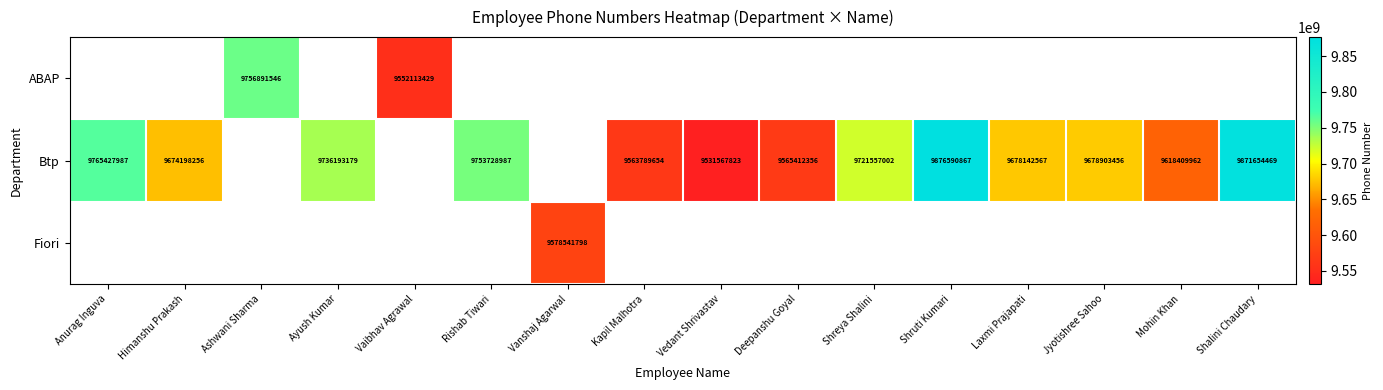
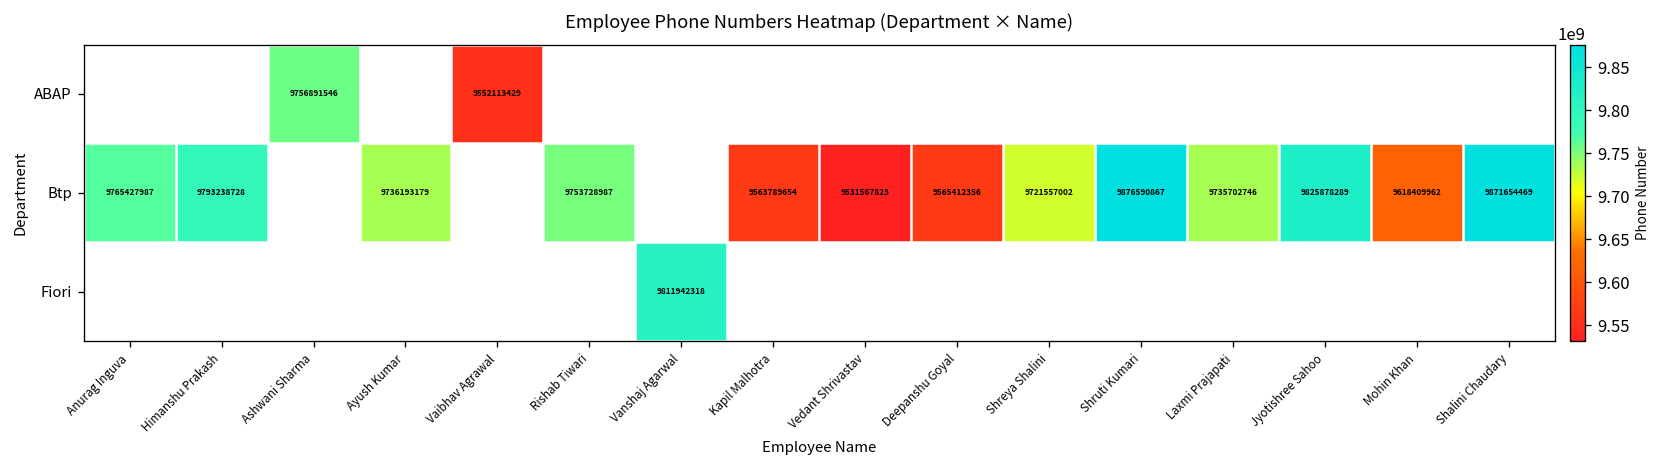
Btp, Himanshu Prakash: 9674198256 -> 9793238728
Btp, Laxmi Prajapati: 9678142567 -> 9735702746
Btp, Jyotishree Sahoo: 9678903456 -> 9825878289
Fiori, Vanshaj Agarwal: 9578541798 -> 9811942318
